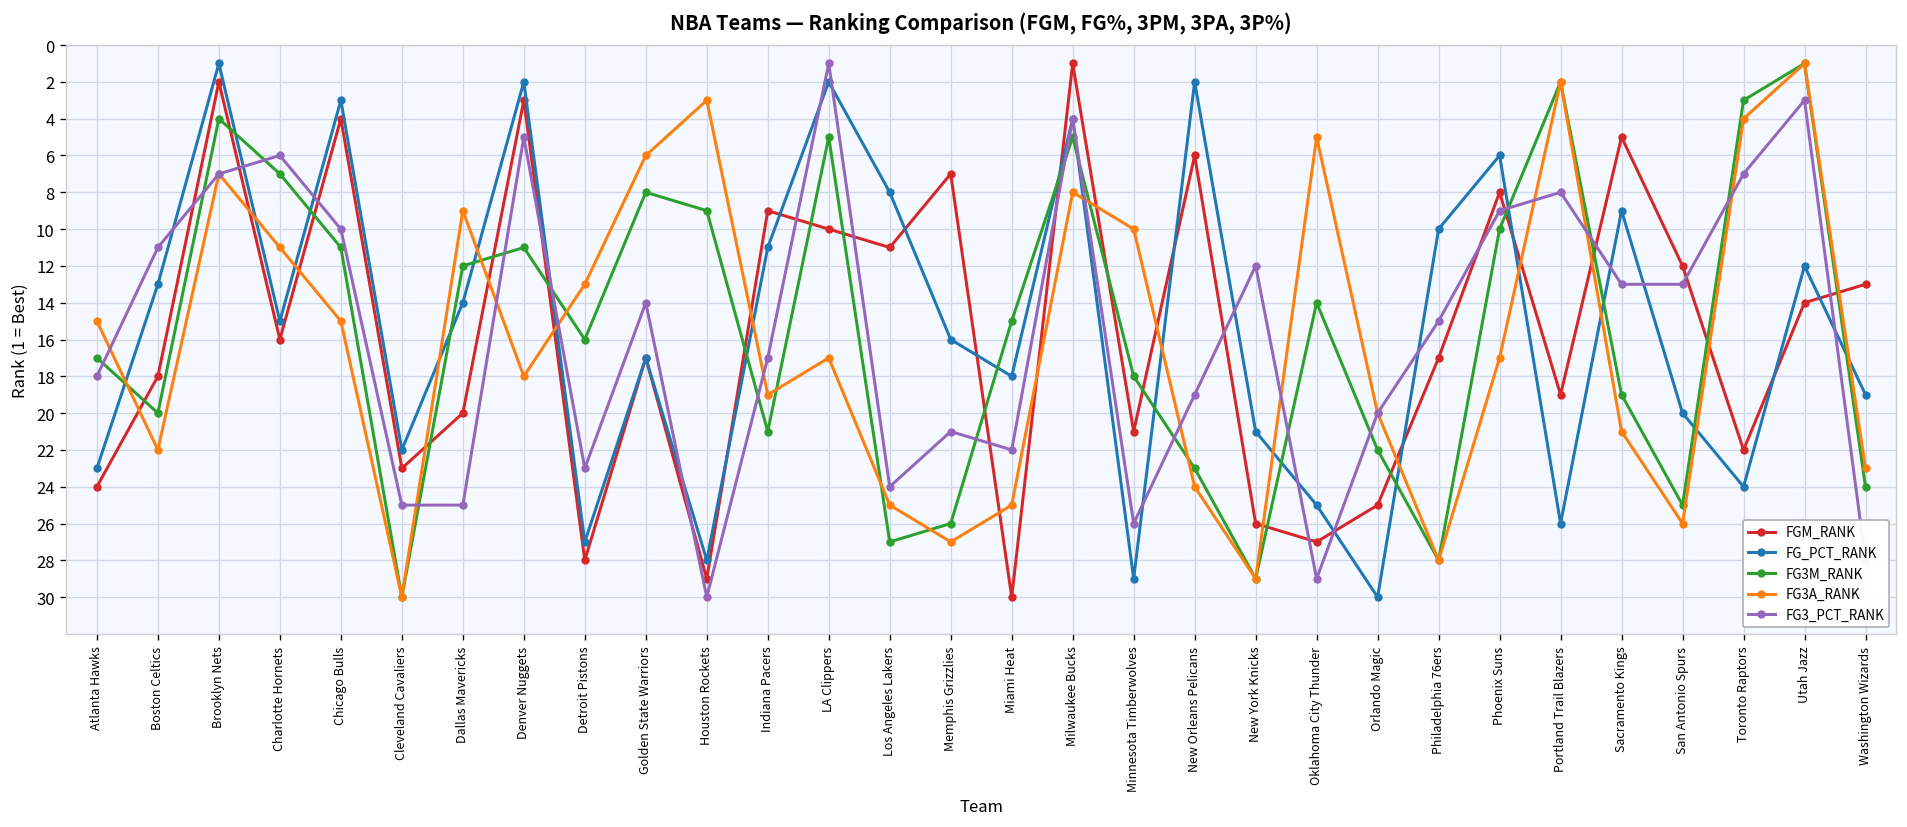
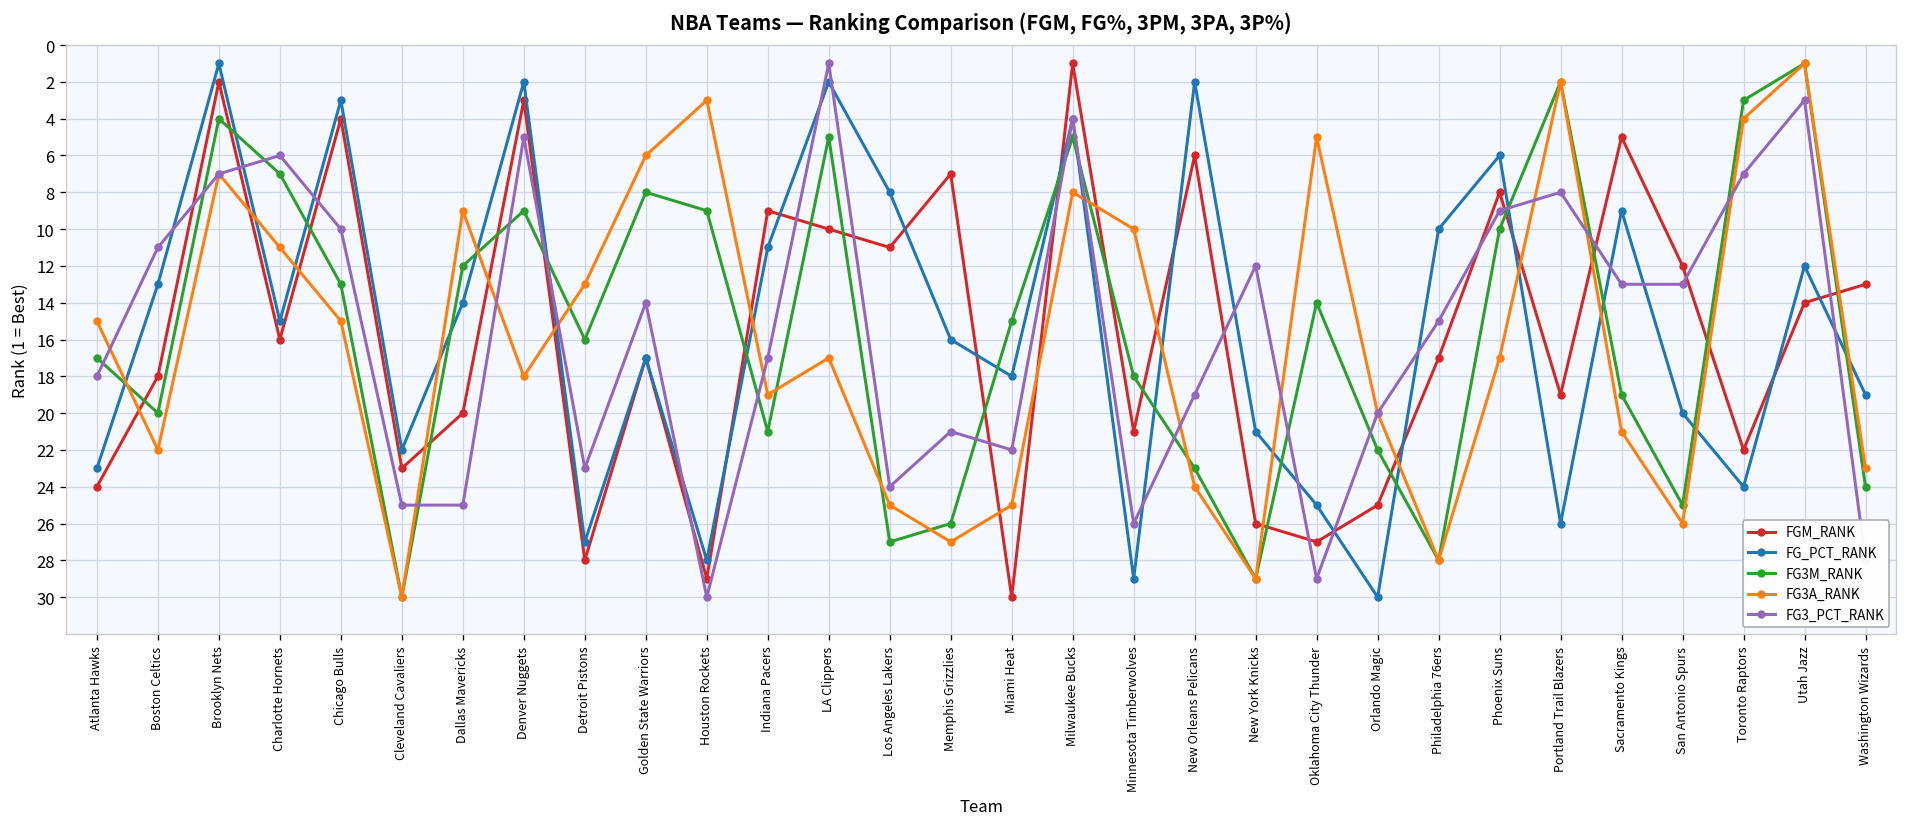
FG3M_RANK, Chicago Bulls: 11 -> 13
FG3M_RANK, Denver Nuggets: 11 -> 9
